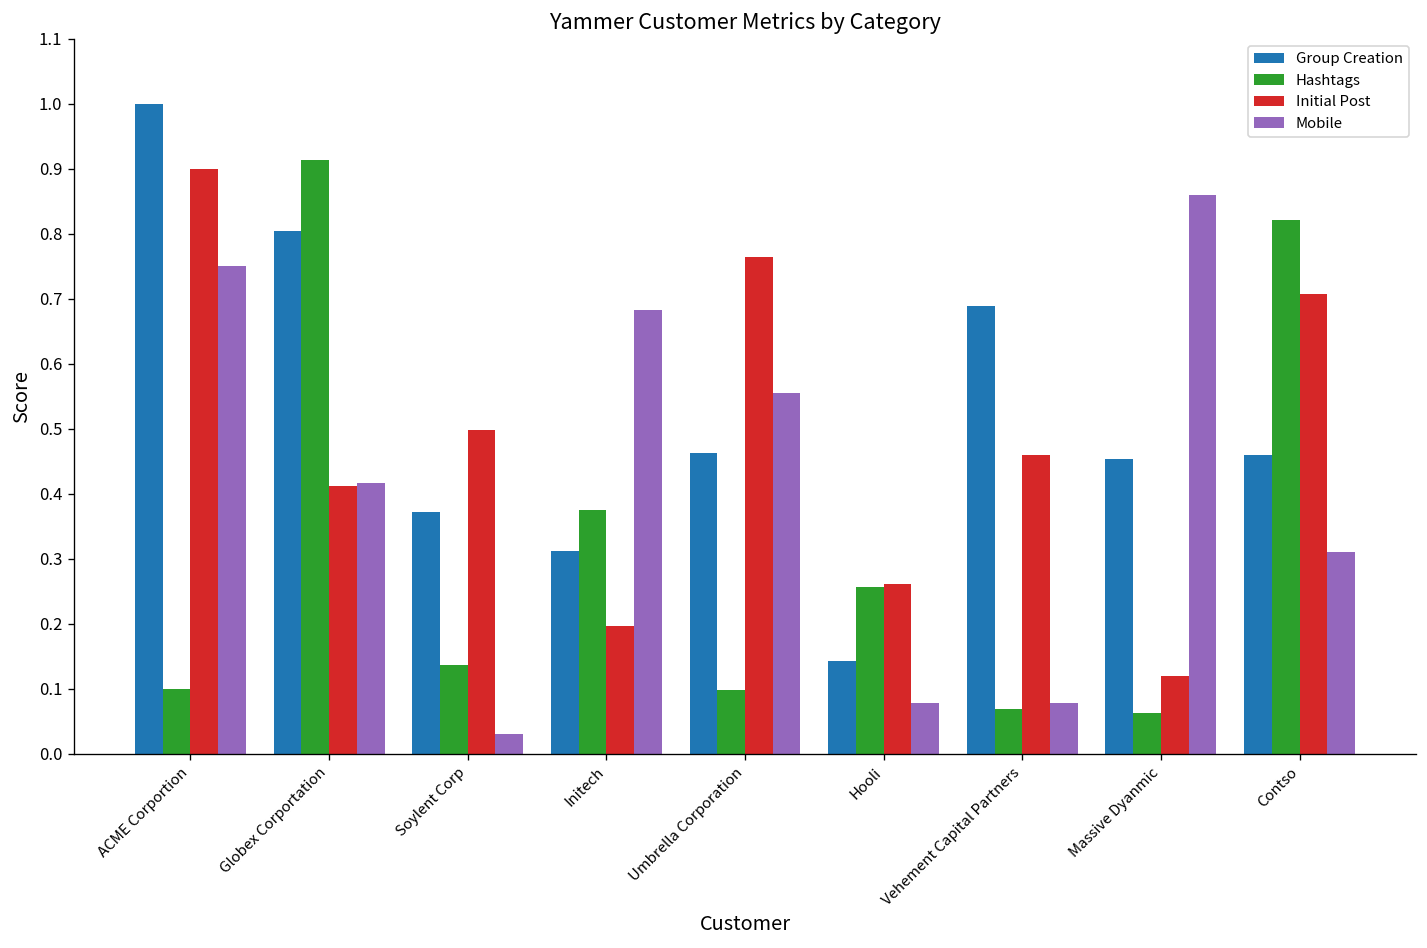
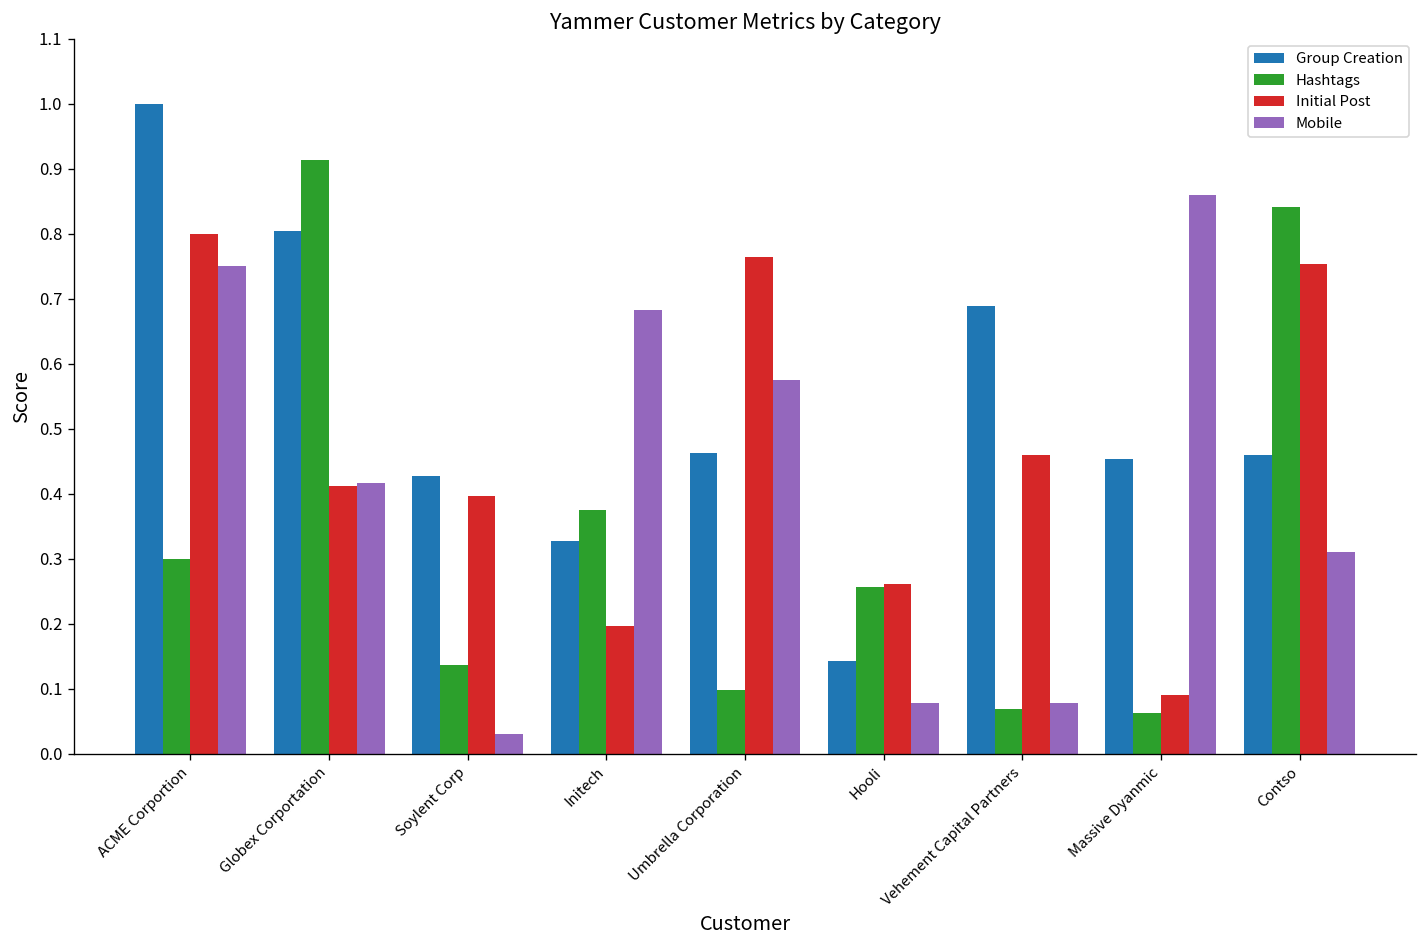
Hashtags, ACME Corportion: 0.1 -> 0.3
Initial Post, ACME Corportion: 0.9 -> 0.8
Group Creation, Soylent Corp: 0.37 -> 0.43
Initial Post, Soylent Corp: 0.50 -> 0.40
Group Creation, Initech: 0.31 -> 0.33
Mobile, Umbrella Corporation: 0.56 -> 0.58
Initial Post, Massive Dyanmic: 0.12 -> 0.09
Hashtags, Contso: 0.82 -> 0.84
Initial Post, Contso: 0.71 -> 0.75
